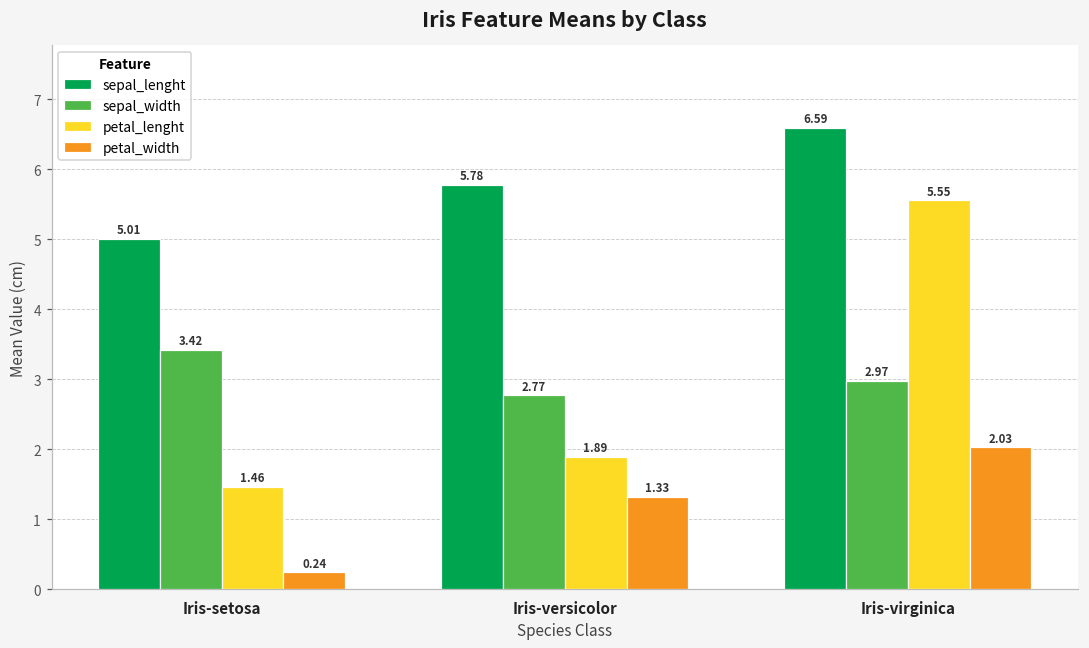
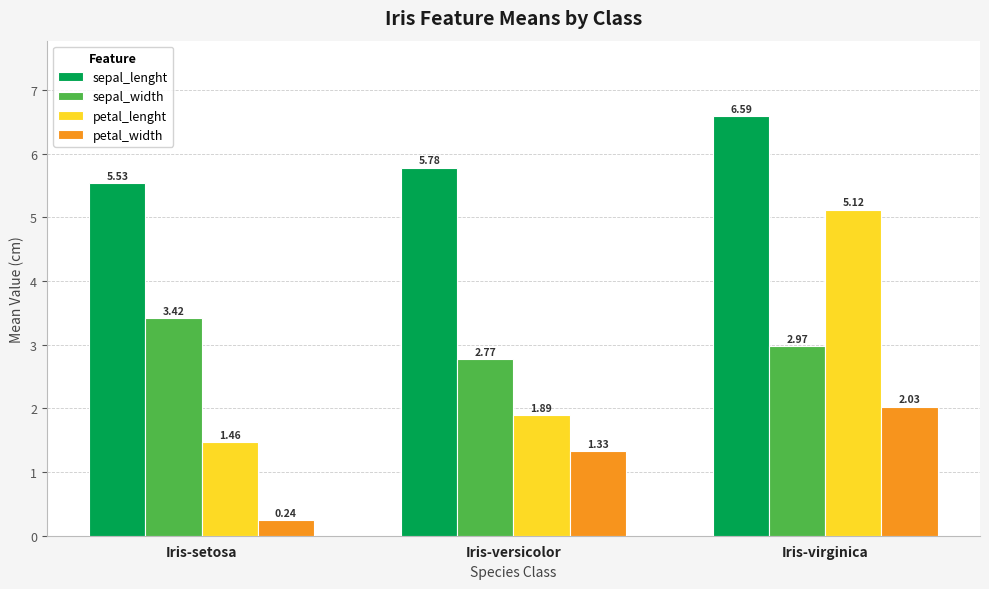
sepal_lenght, Iris-setosa: 5.01 -> 5.53
petal_lenght, Iris-virginica: 5.55 -> 5.12
